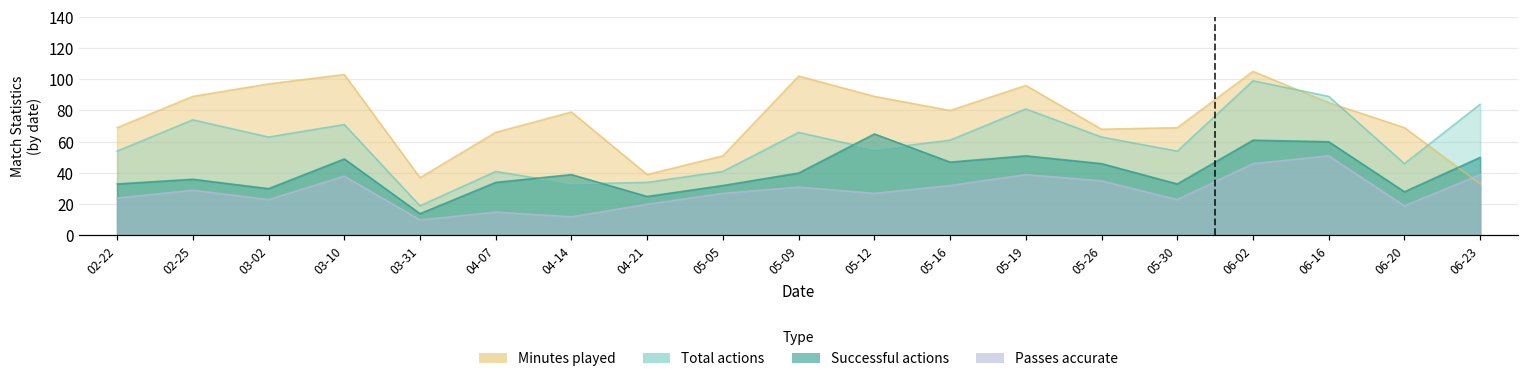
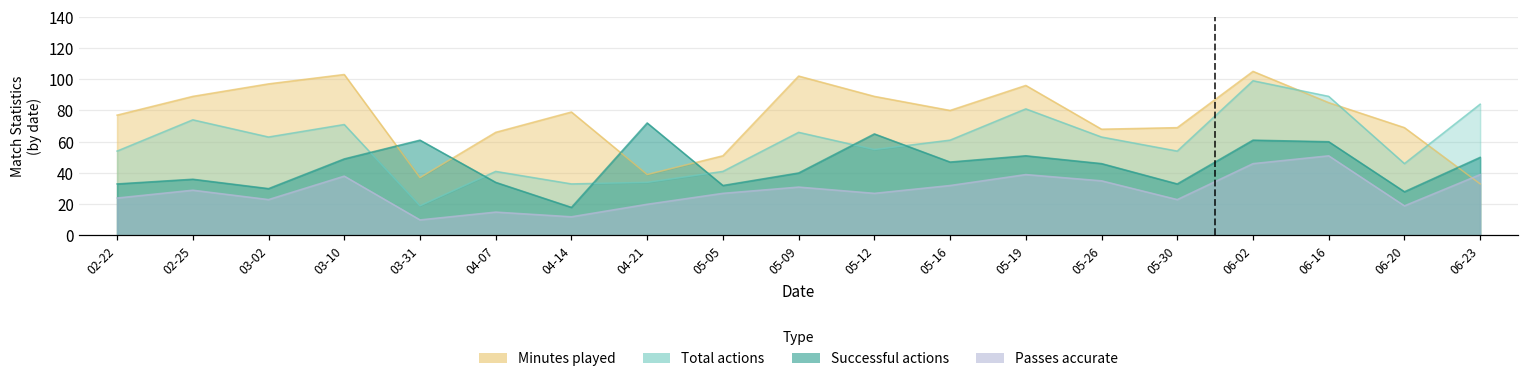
Minutes played, 02-22: 69 -> 77
Successful actions, 03-31: 14 -> 61
Successful actions, 04-14: 39 -> 18
Successful actions, 04-21: 25 -> 72
